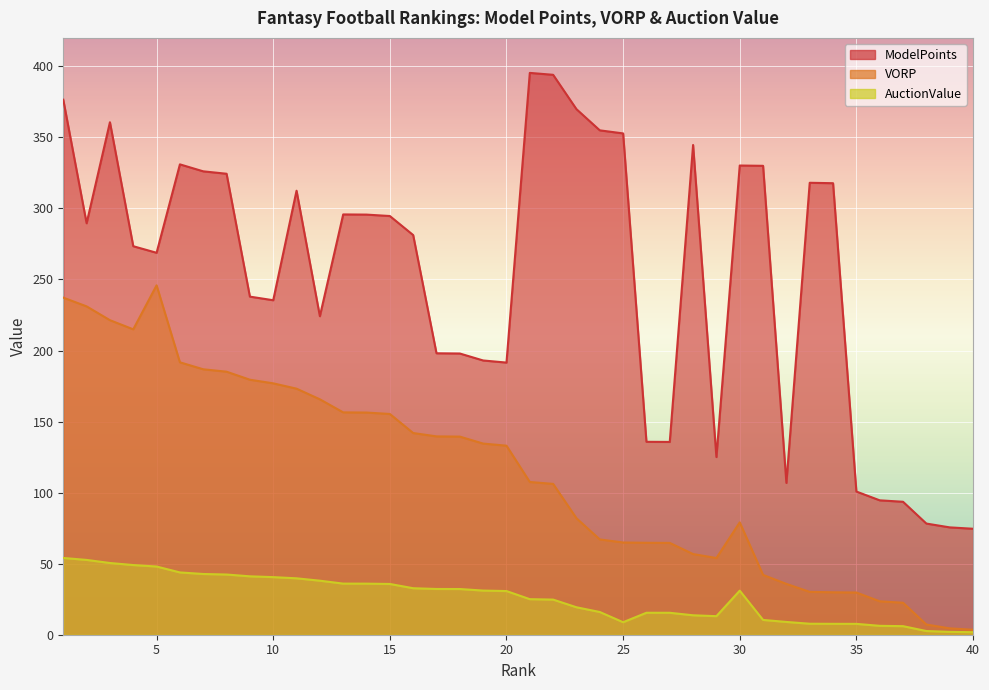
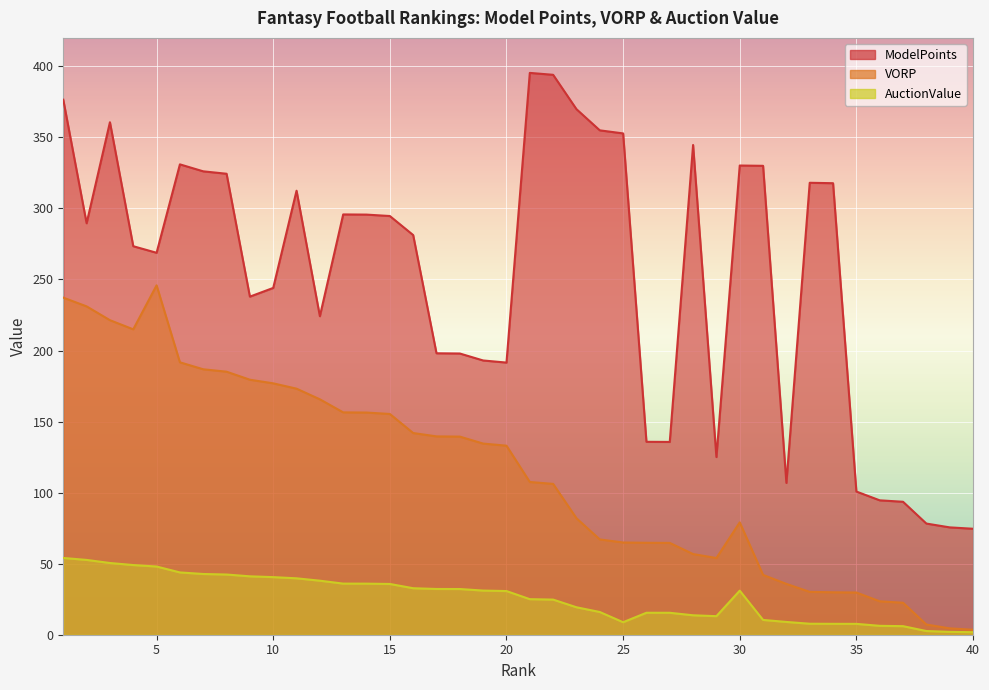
ModelPoints, 10: 235 -> 244
